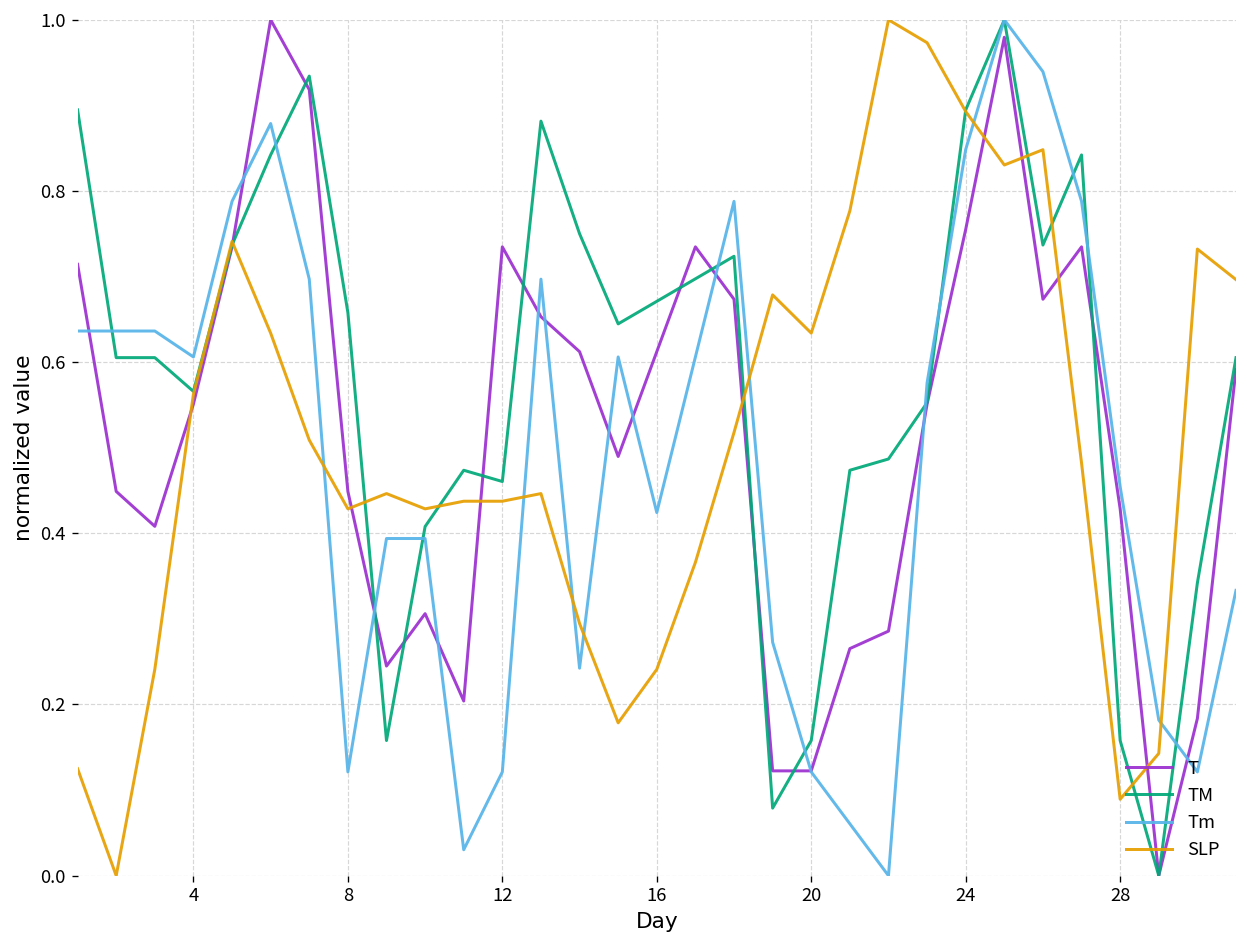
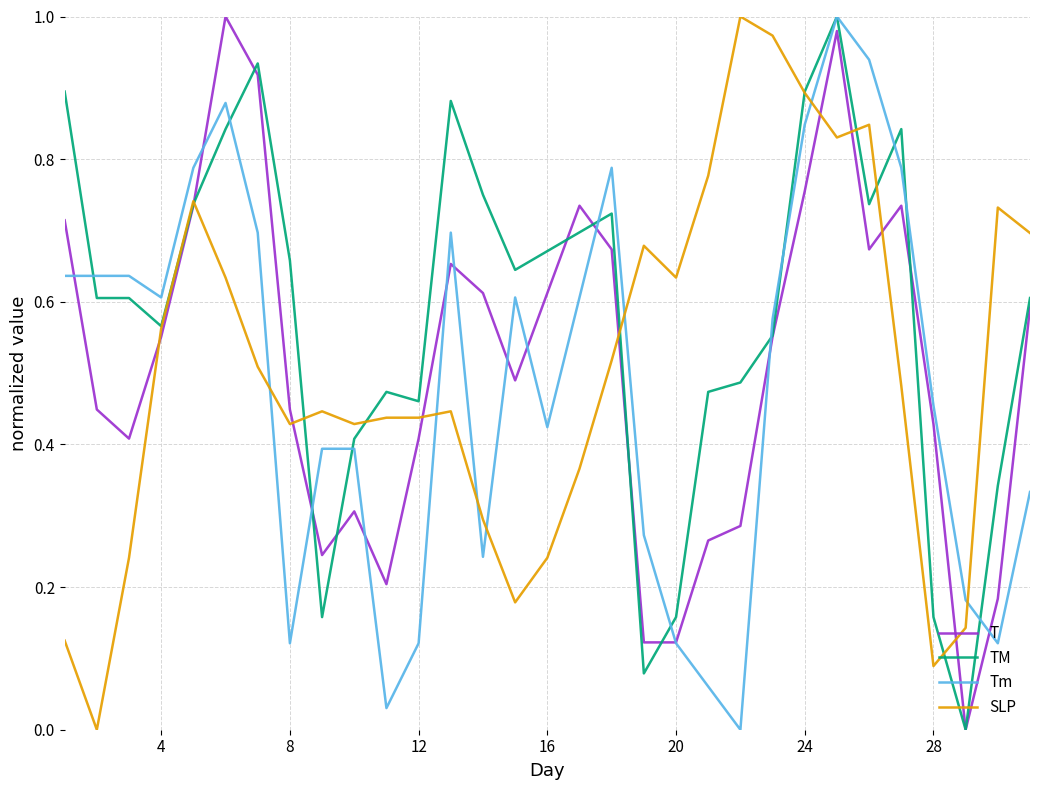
T, 12: 0.73 -> 0.41
